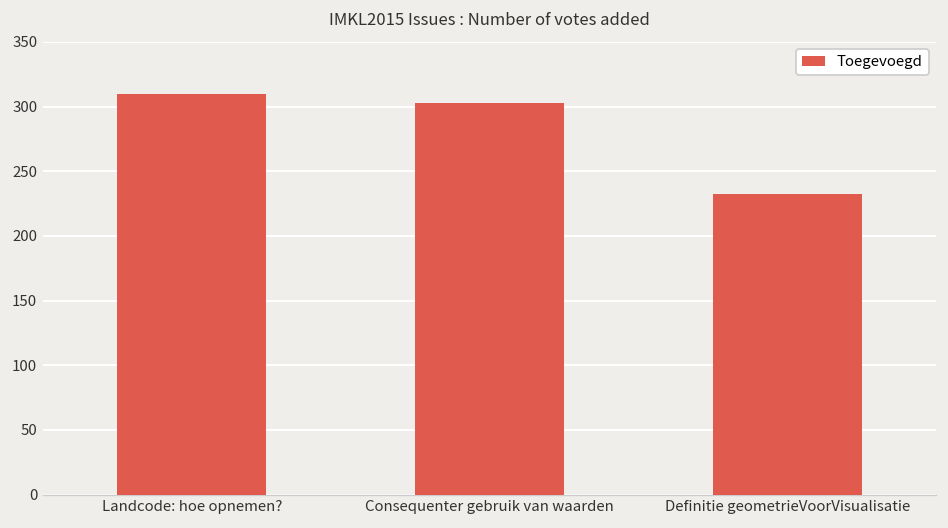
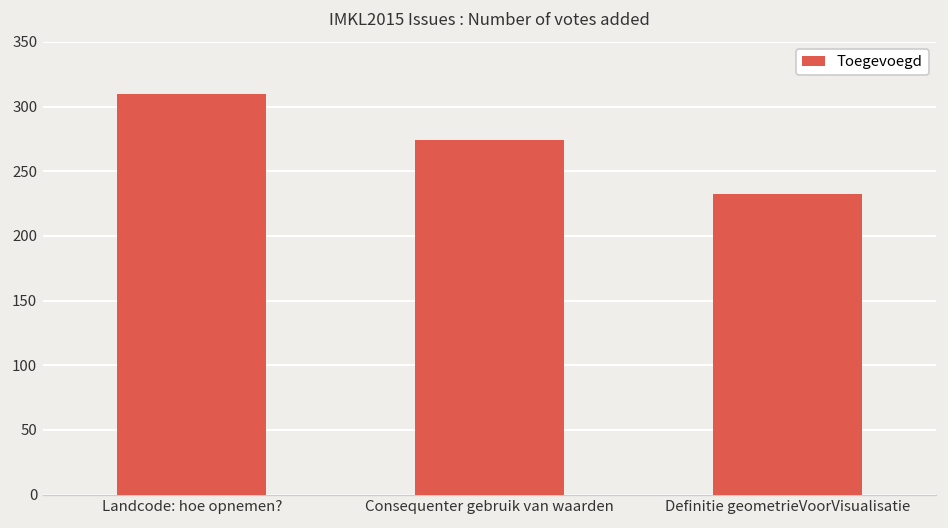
Consequenter gebruik van waarden: 303 -> 274
